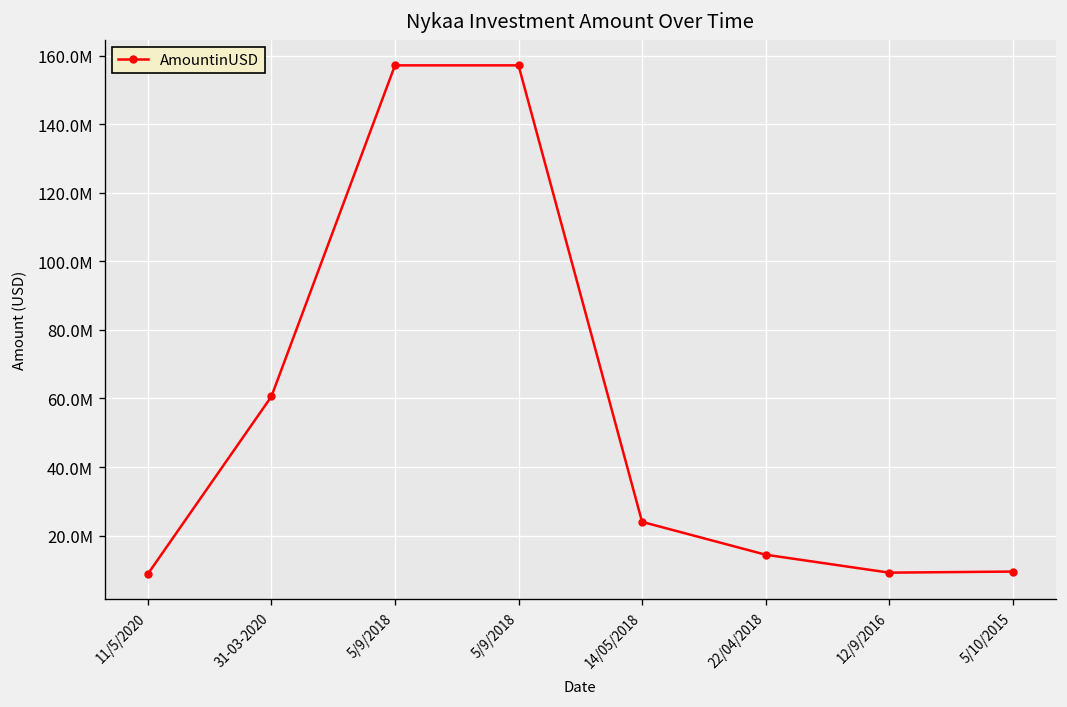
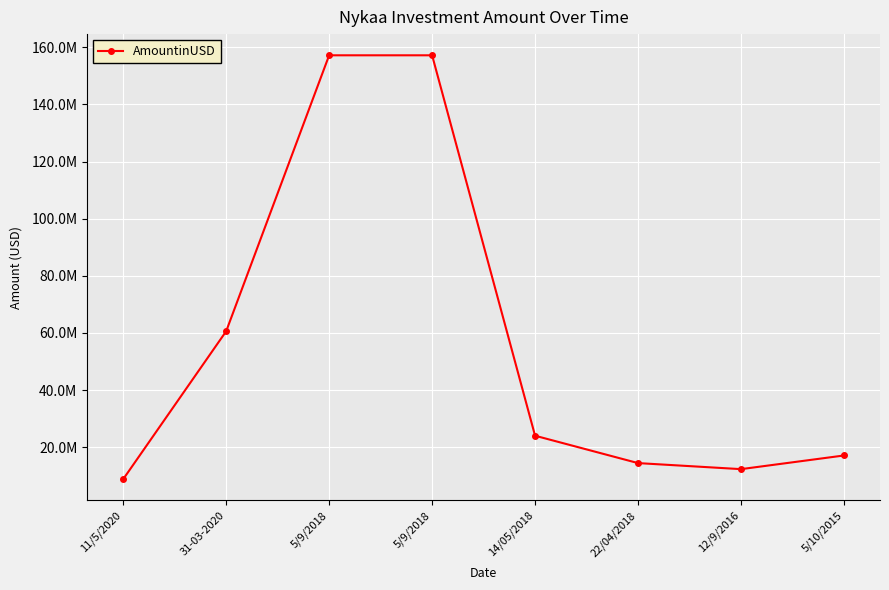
12/9/2016: 9000000 -> 12000000
5/10/2015: 10000000 -> 17000000
